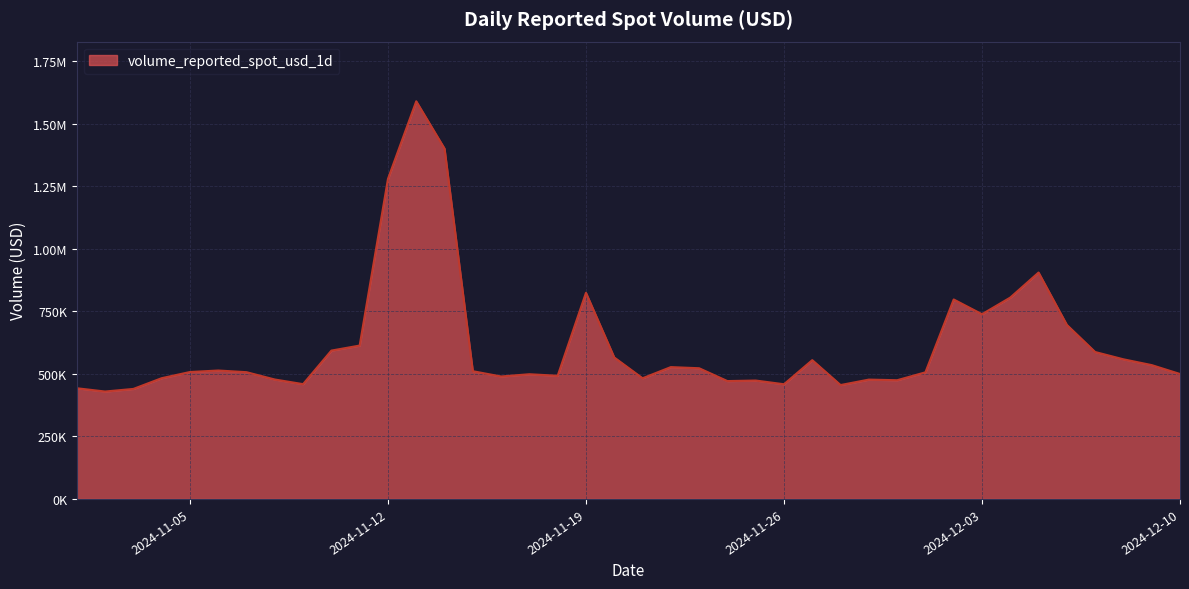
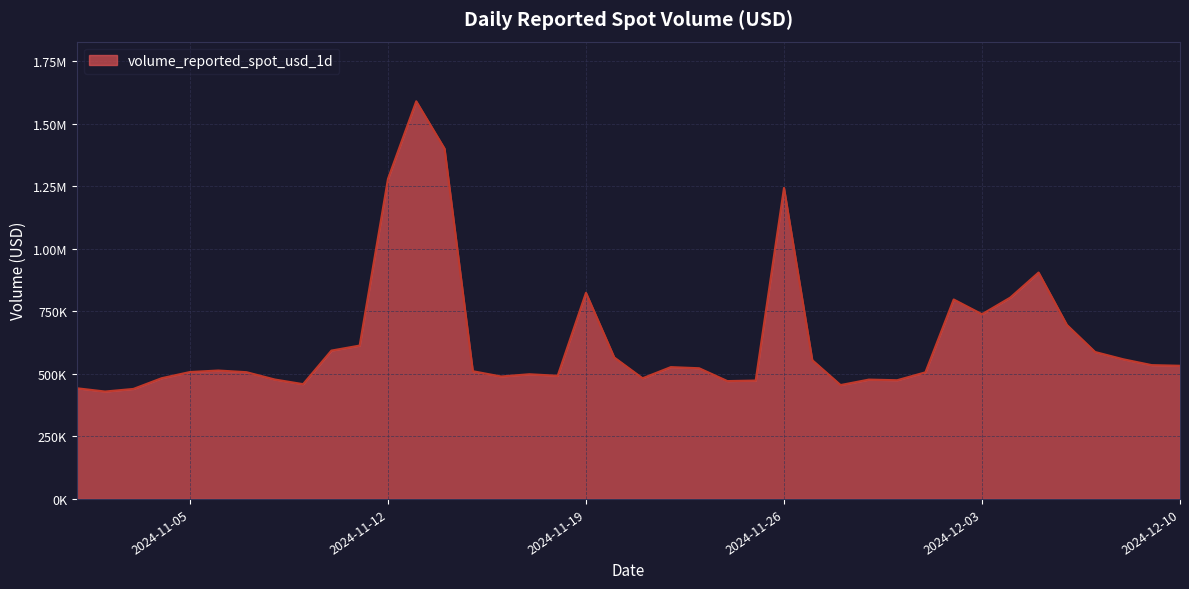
2024-11-26: 460000 -> 1240000
2024-12-10: 500000 -> 530000
